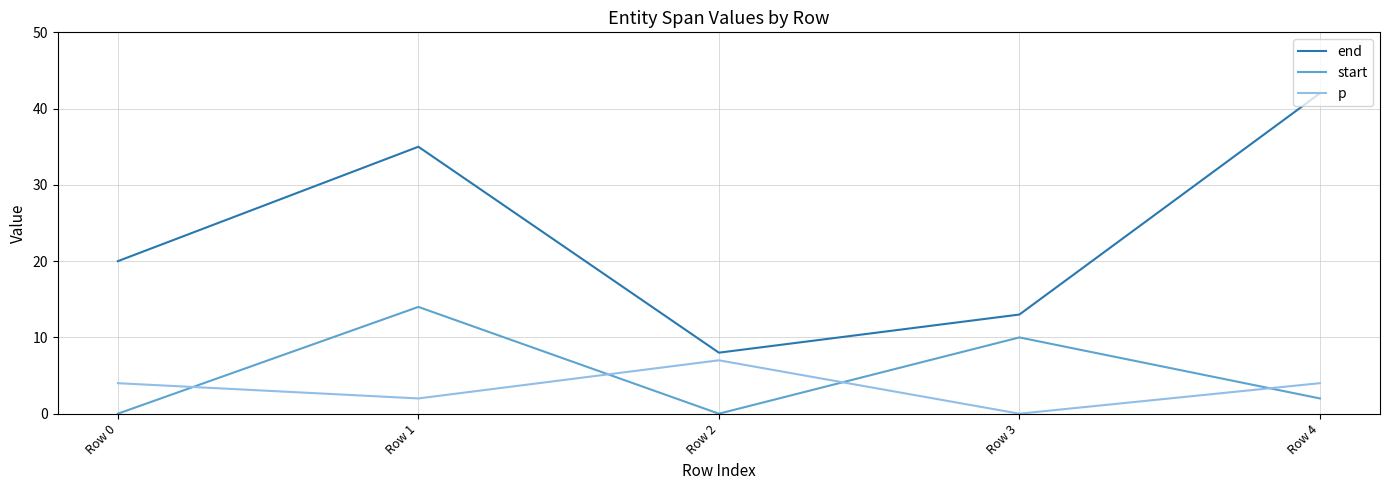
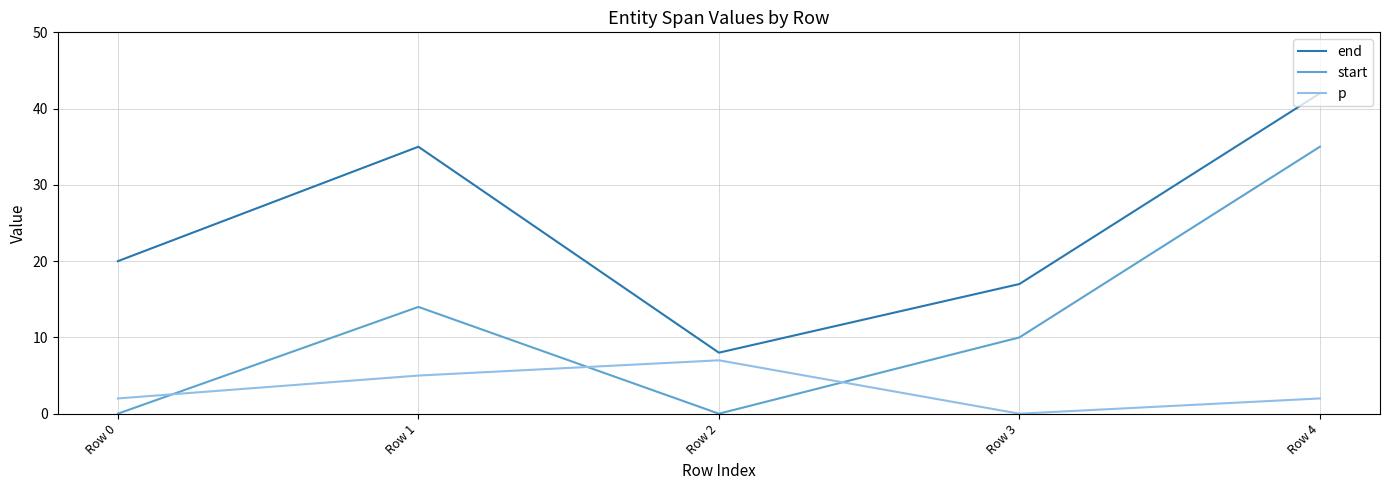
p, Row 0: 4 -> 2
p, Row 1: 2 -> 5
end, Row 3: 13 -> 17
start, Row 4: 2 -> 35
p, Row 4: 4 -> 2
